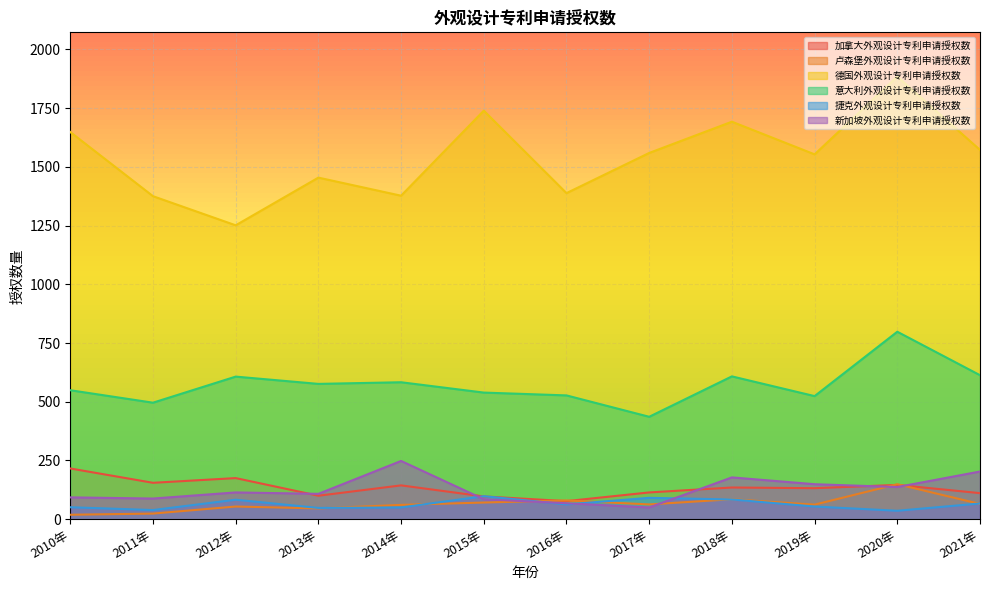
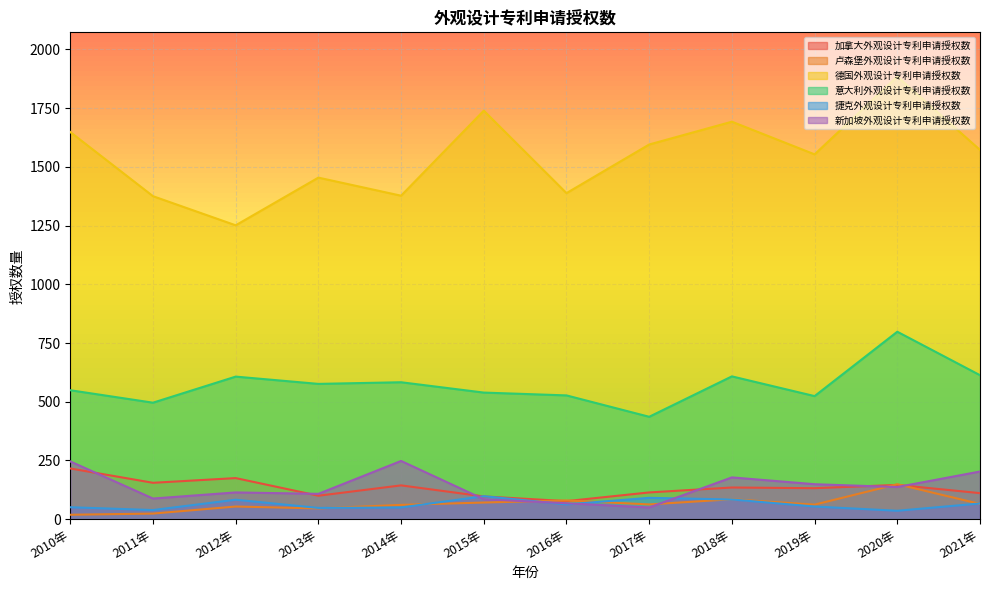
新加坡外观设计专利申请授权数, 2010年: 90 -> 250
德国外观设计专利申请授权数, 2017年: 1560 -> 1600
